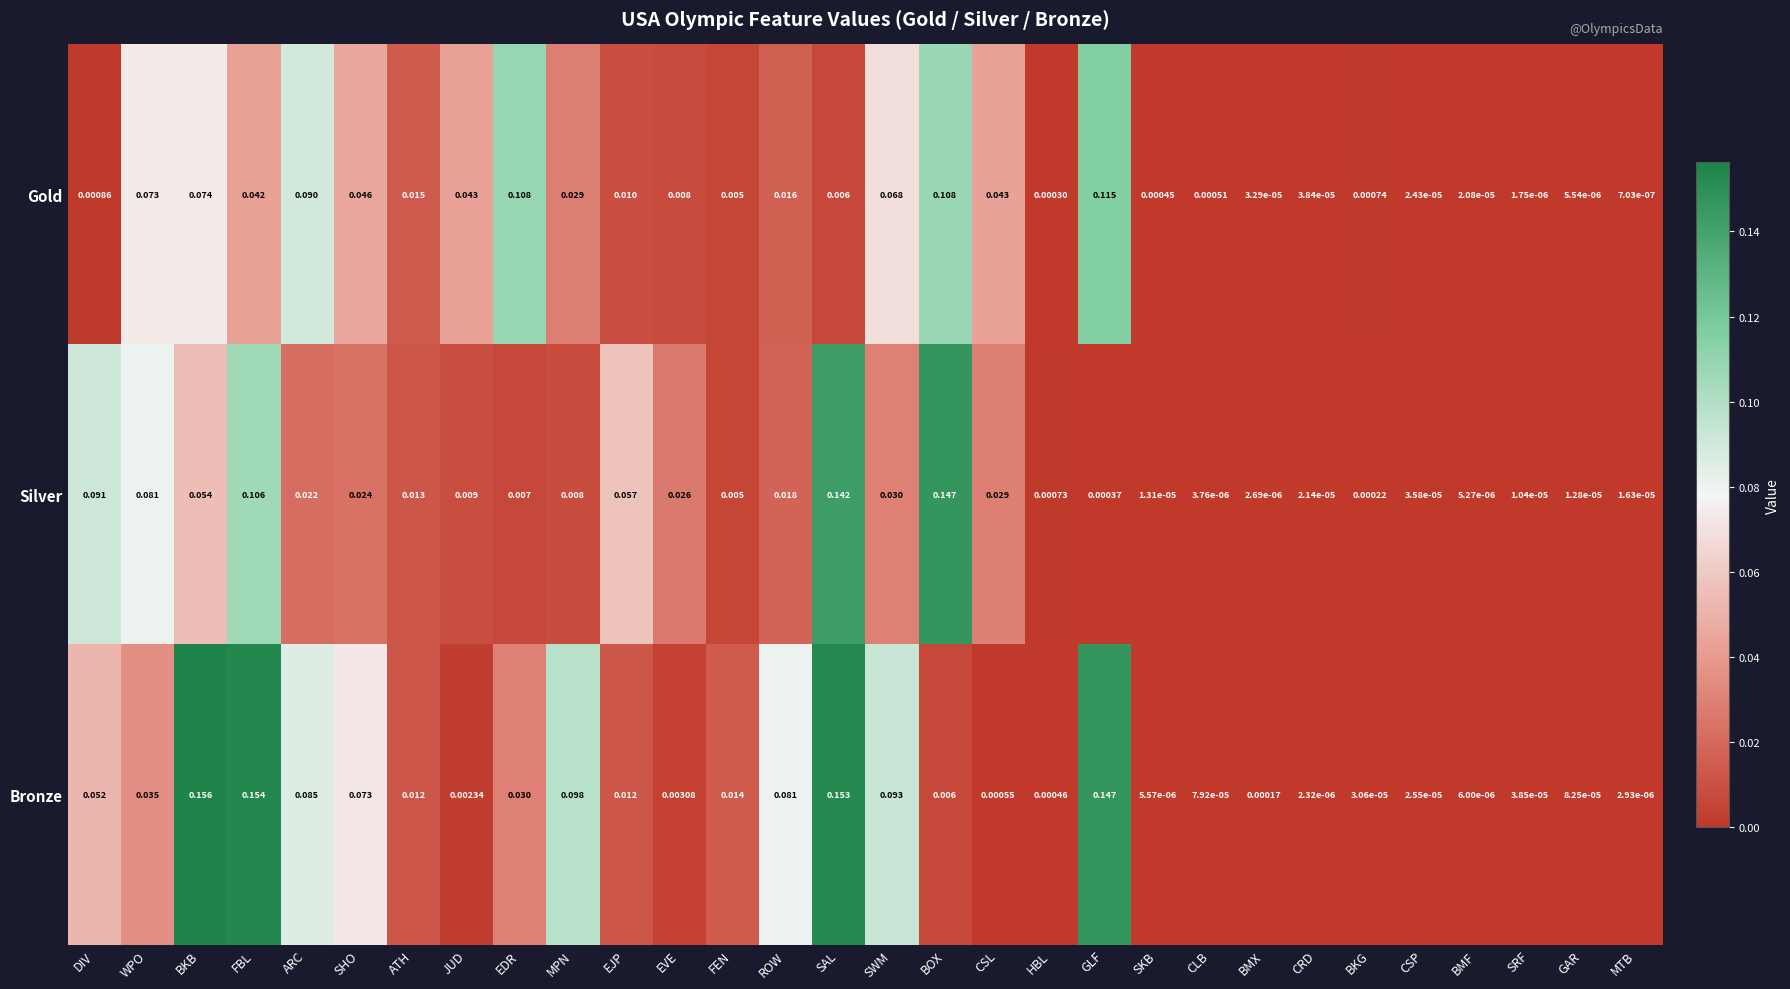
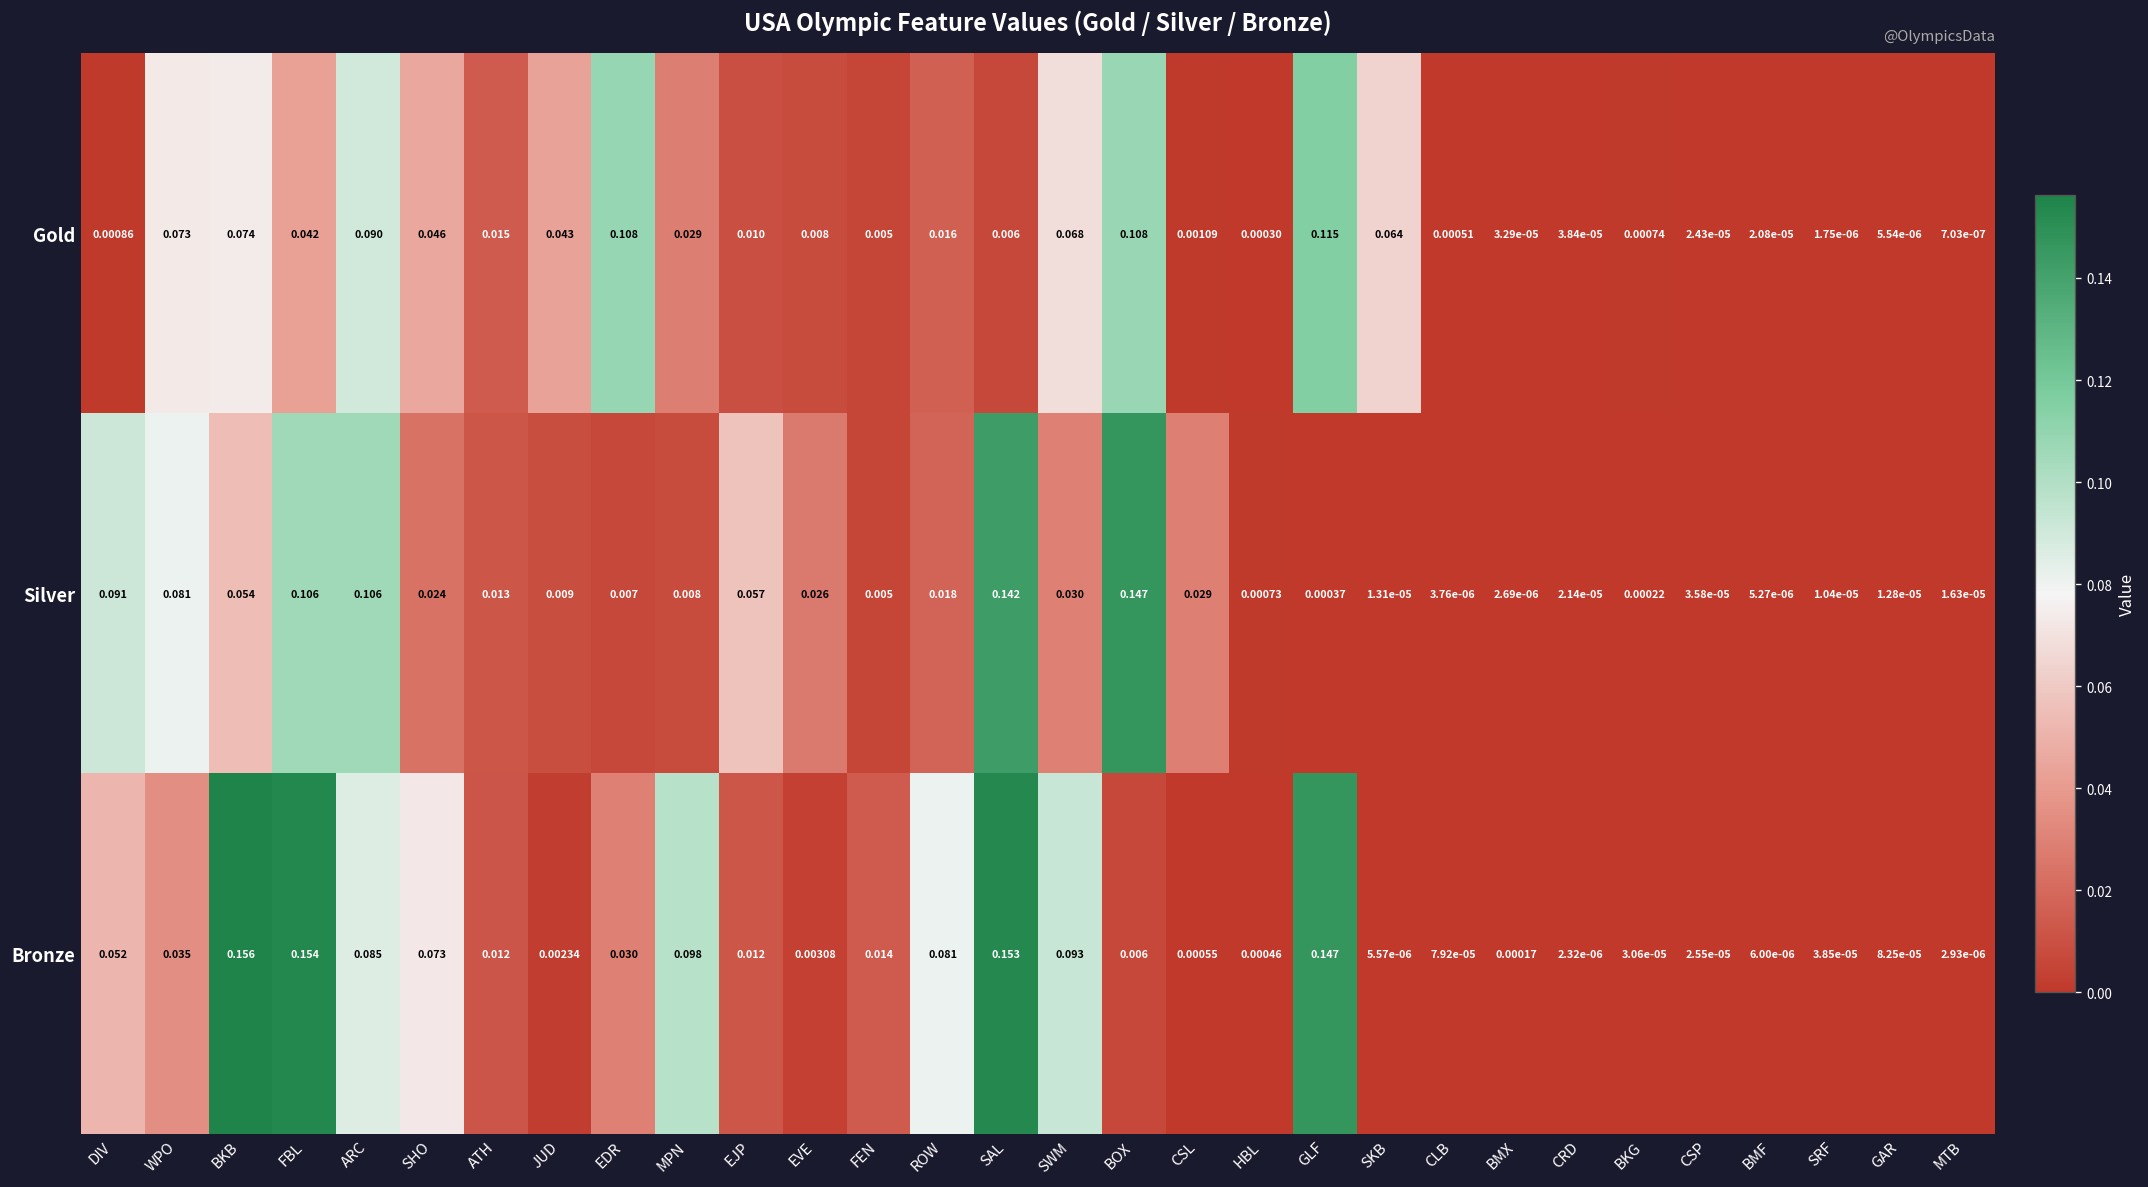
Gold, CSL: 0.043 -> 0.00109
Gold, SKB: 0.00045 -> 0.064
Silver, ARC: 0.022 -> 0.106
